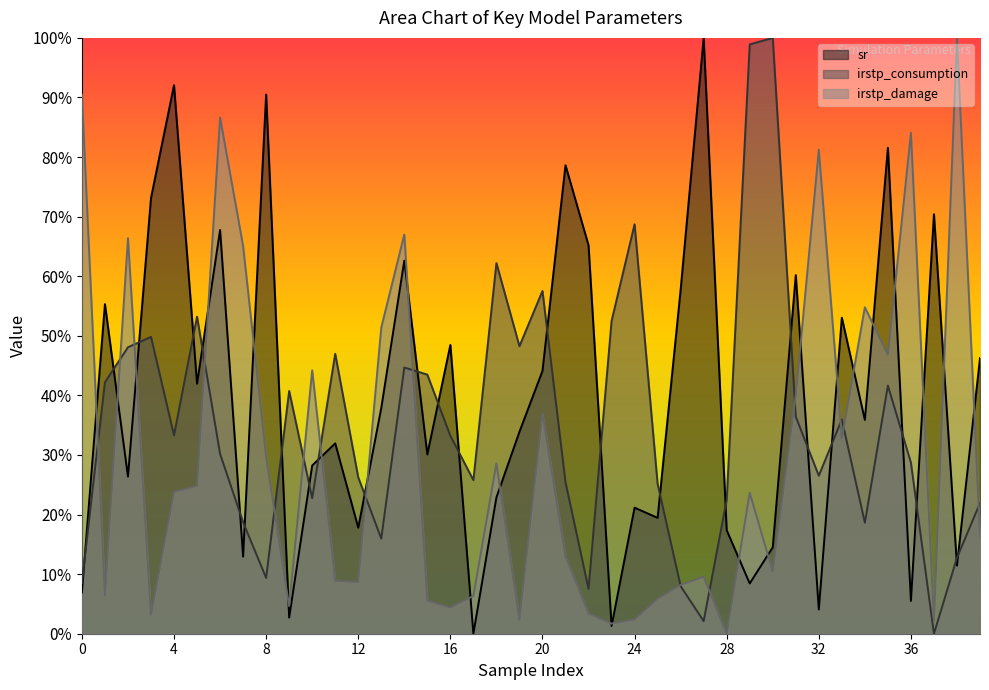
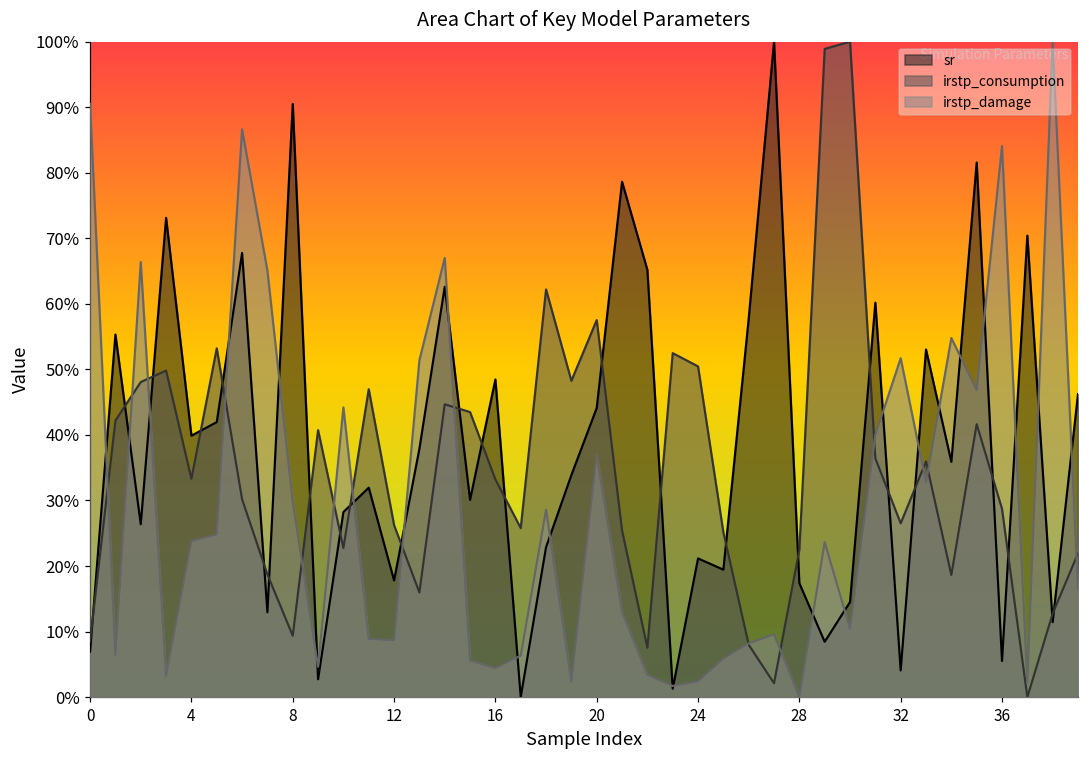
sr, 4: 92% -> 40%
irstp_consumption, 24: 69% -> 50%
irstp_damage, 32: 81% -> 52%
